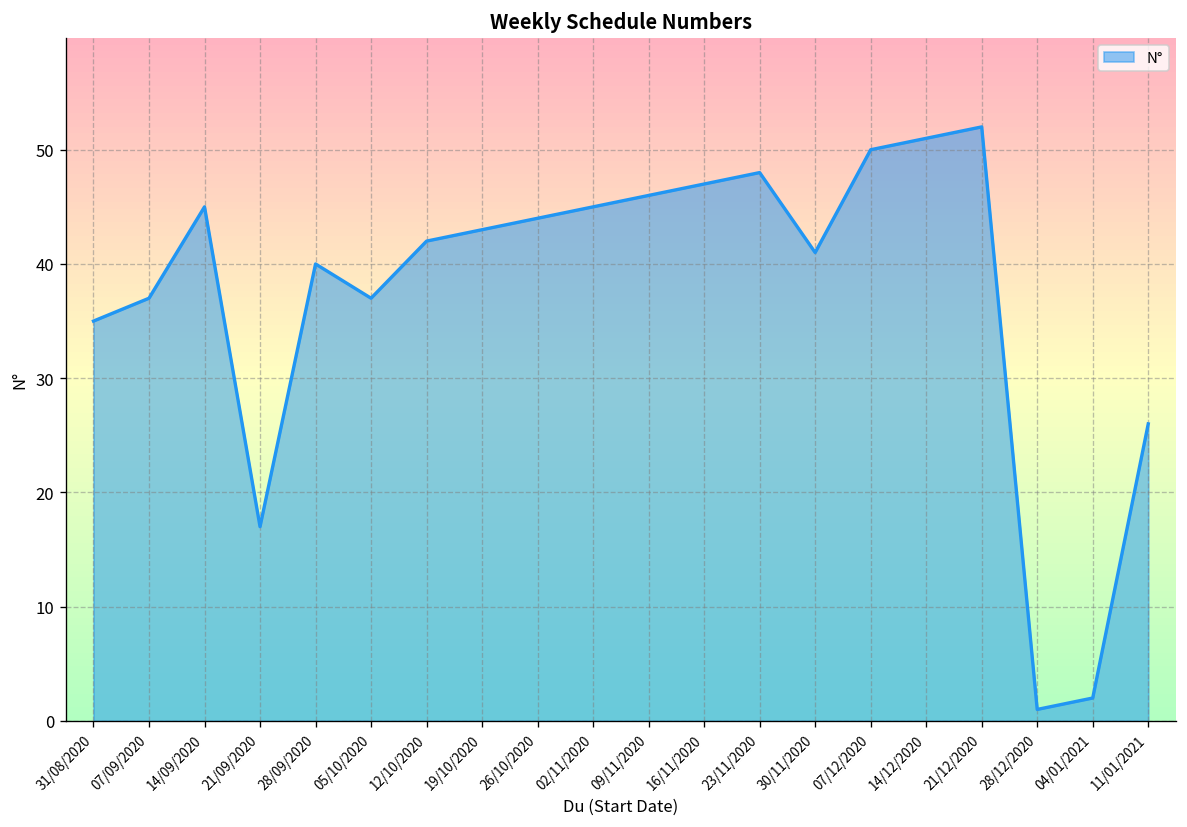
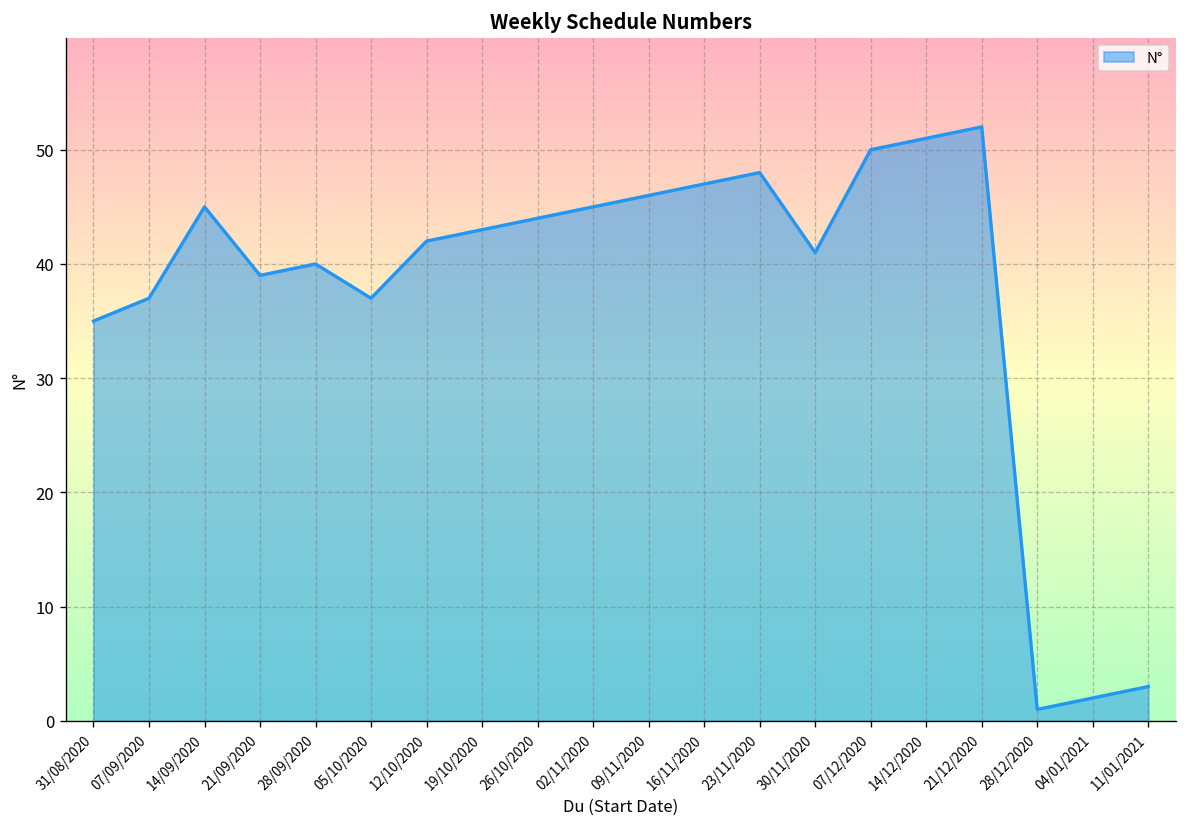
21/09/2020: 17 -> 39
11/01/2021: 26 -> 3
